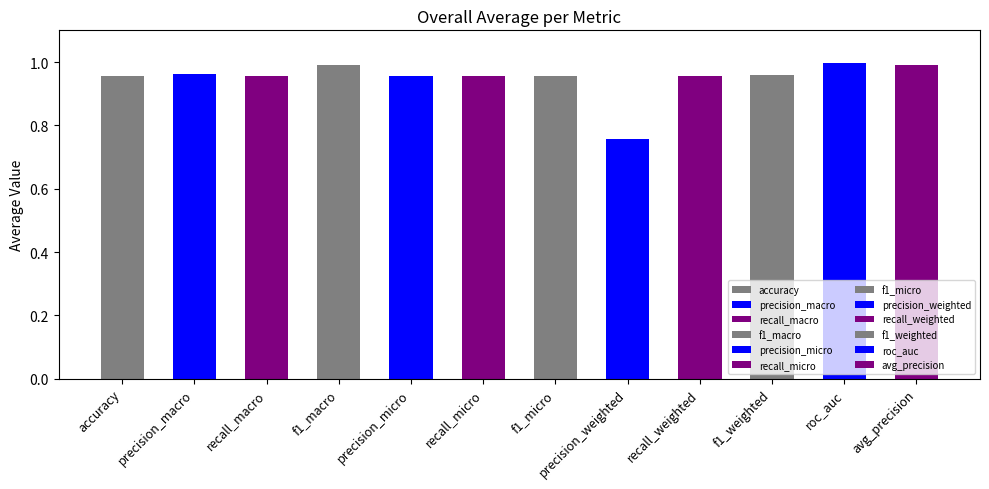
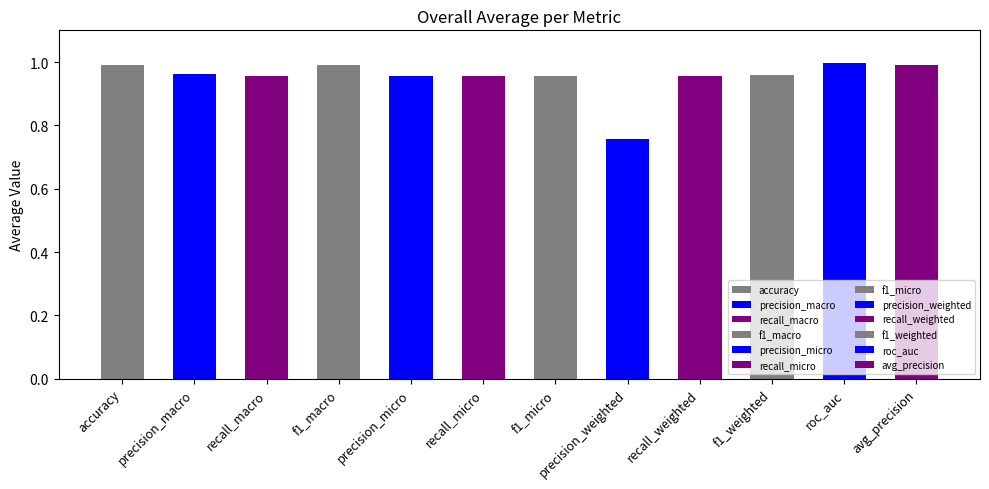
accuracy: 0.96 -> 0.99
